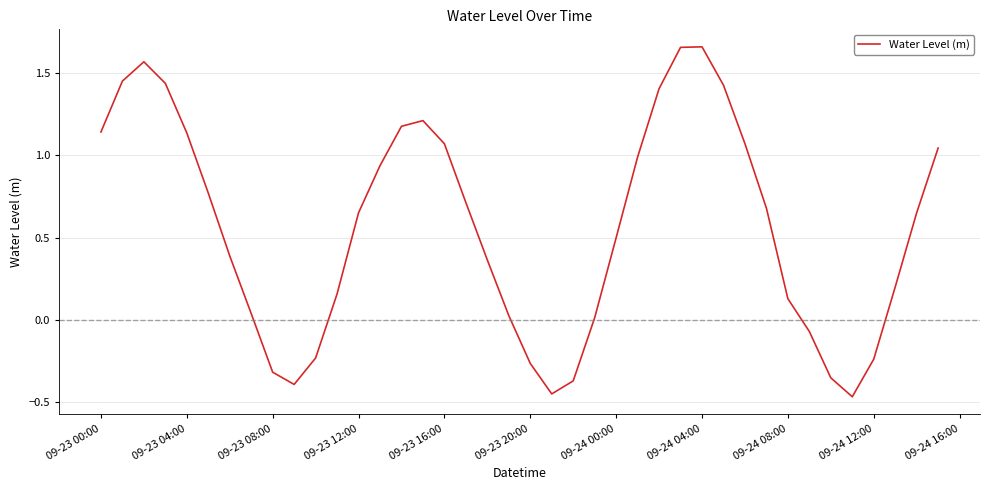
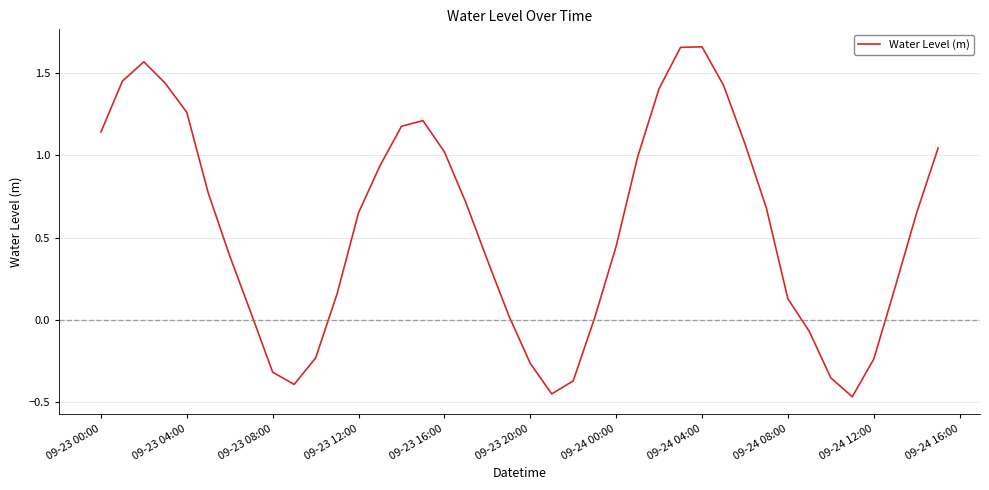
09-23 04:00: 1.14 -> 1.26
09-23 16:00: 1.07 -> 1.02
09-24 00:00: 0.50 -> 0.45
